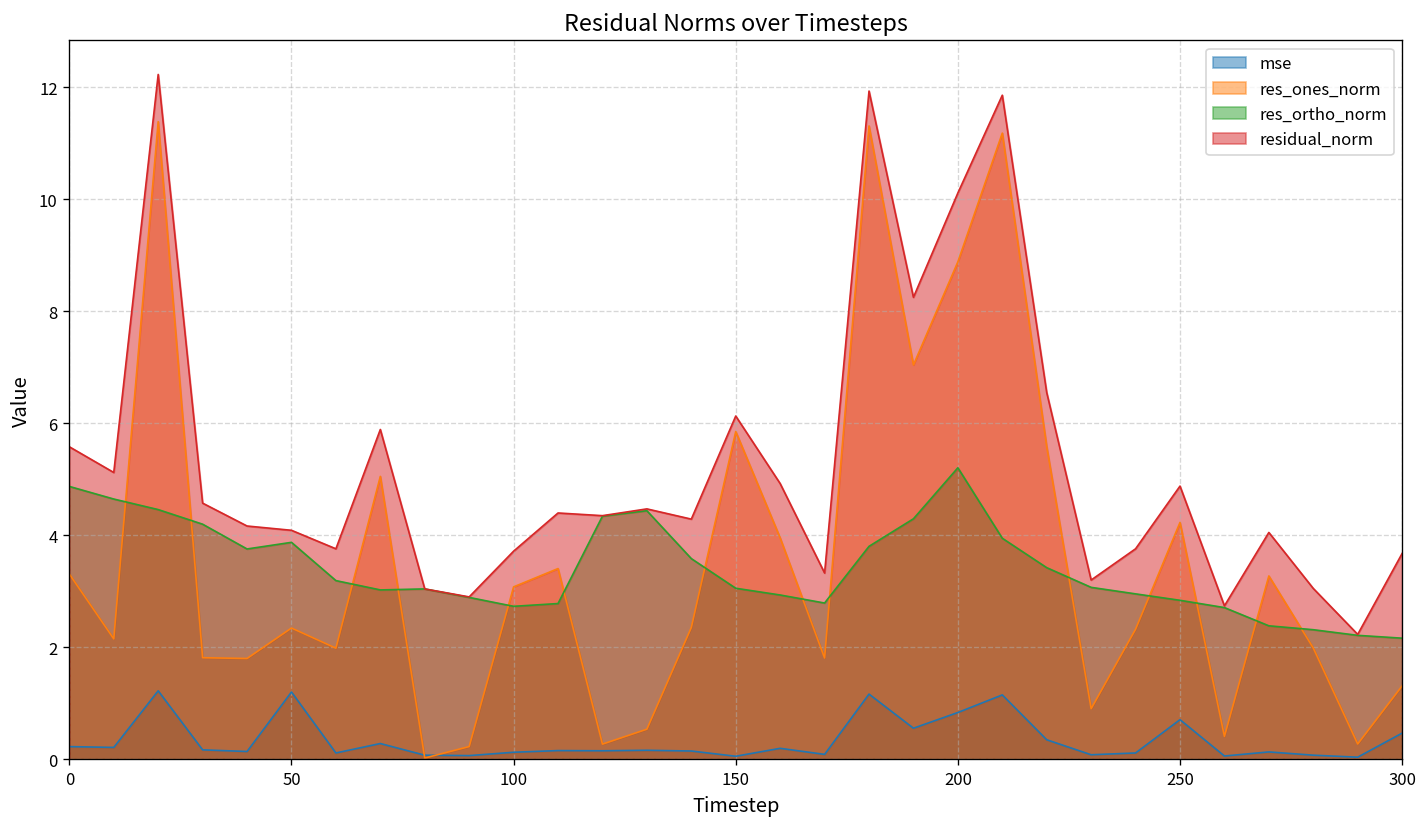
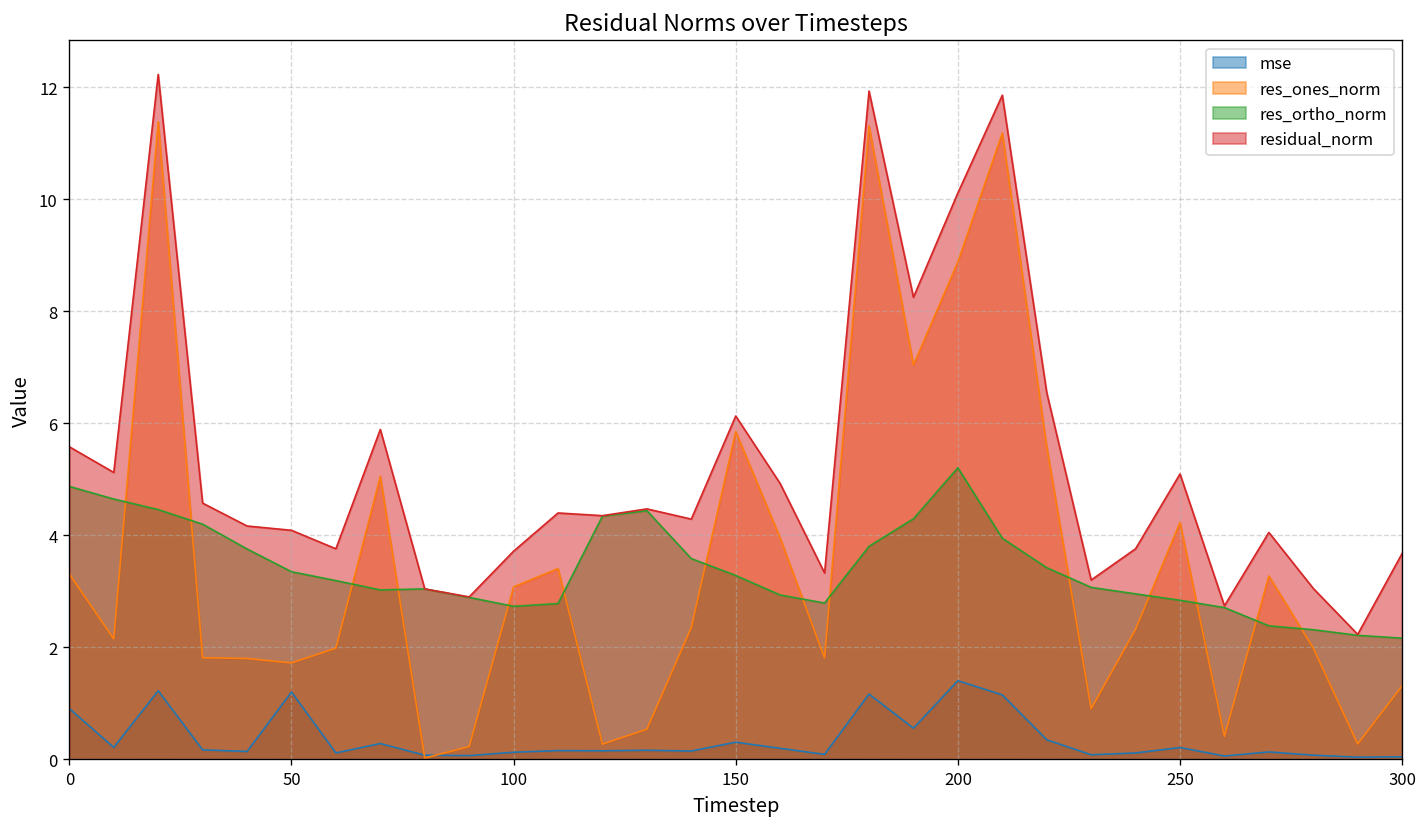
mse, 0: 0.2 -> 0.9
res_ones_norm, 50: 2.3 -> 1.7
res_ortho_norm, 50: 3.9 -> 3.4
mse, 150: 0.1 -> 0.3
res_ortho_norm, 150: 3.1 -> 3.3
mse, 200: 0.8 -> 1.4
mse, 250: 0.7 -> 0.2
residual_norm, 250: 4.9 -> 5.1
mse, 300: 0.5 -> 0.0
